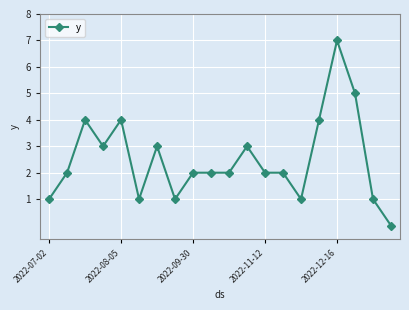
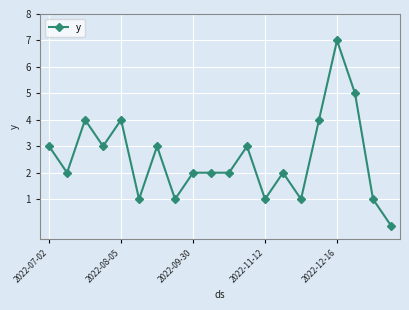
2022-07-02: 1 -> 3
2022-11-12: 2 -> 1
